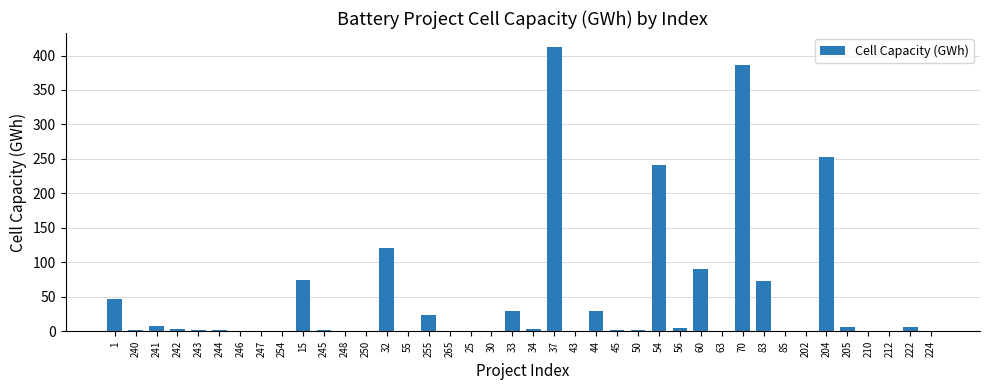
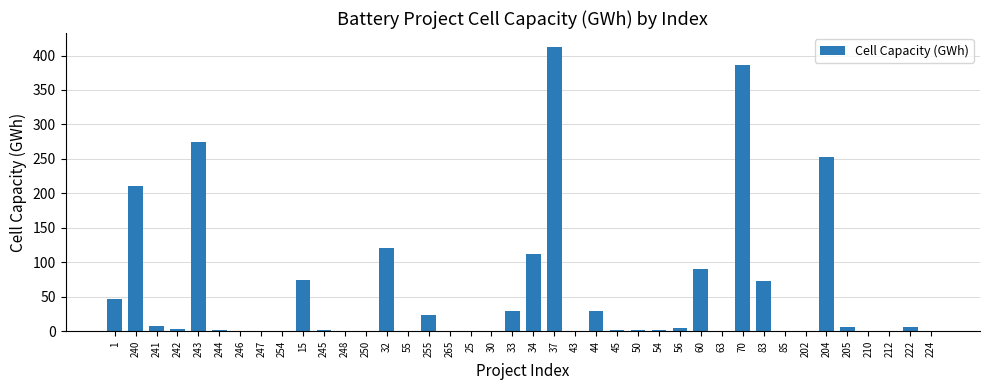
240: 0 -> 210
243: 0 -> 270
34: 0 -> 110
54: 240 -> 0
